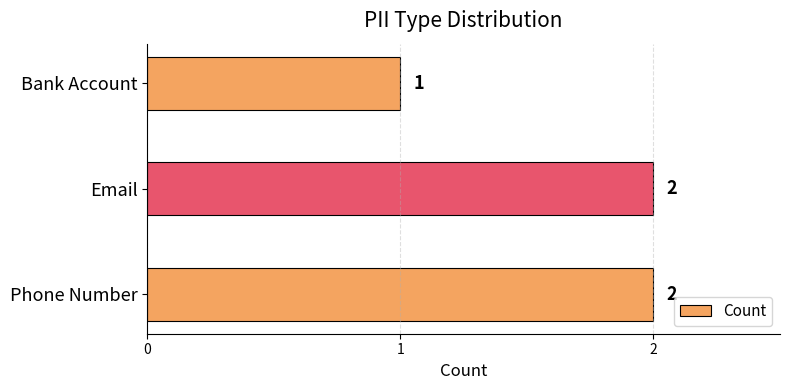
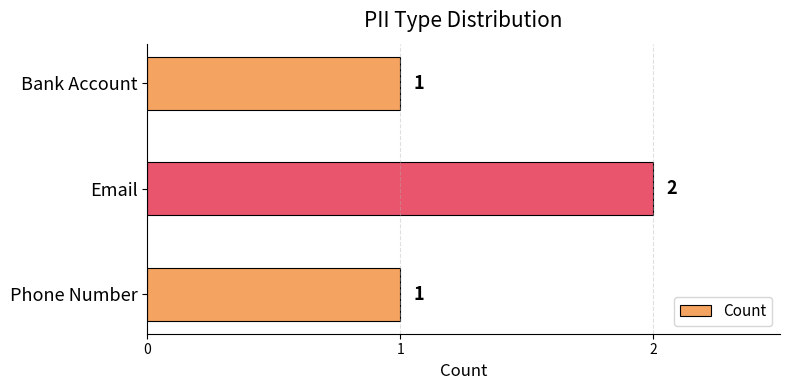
Phone Number: 2 -> 1
